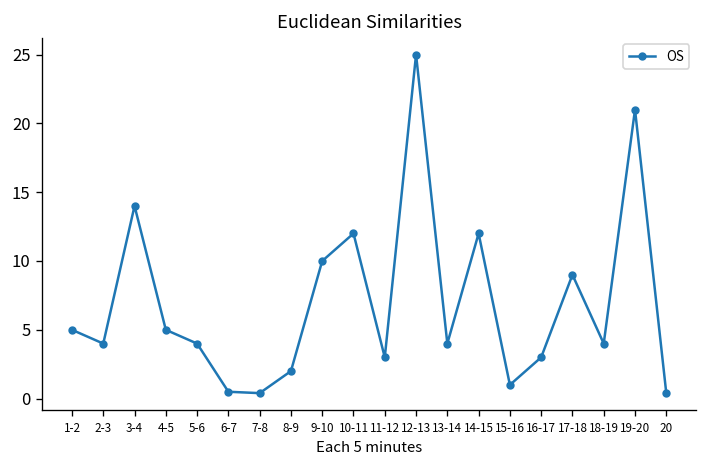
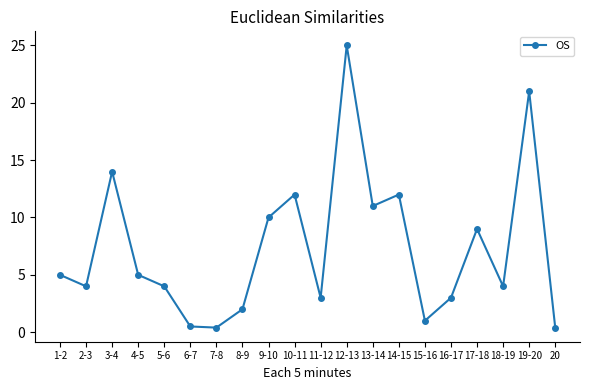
13-14: 4 -> 11
